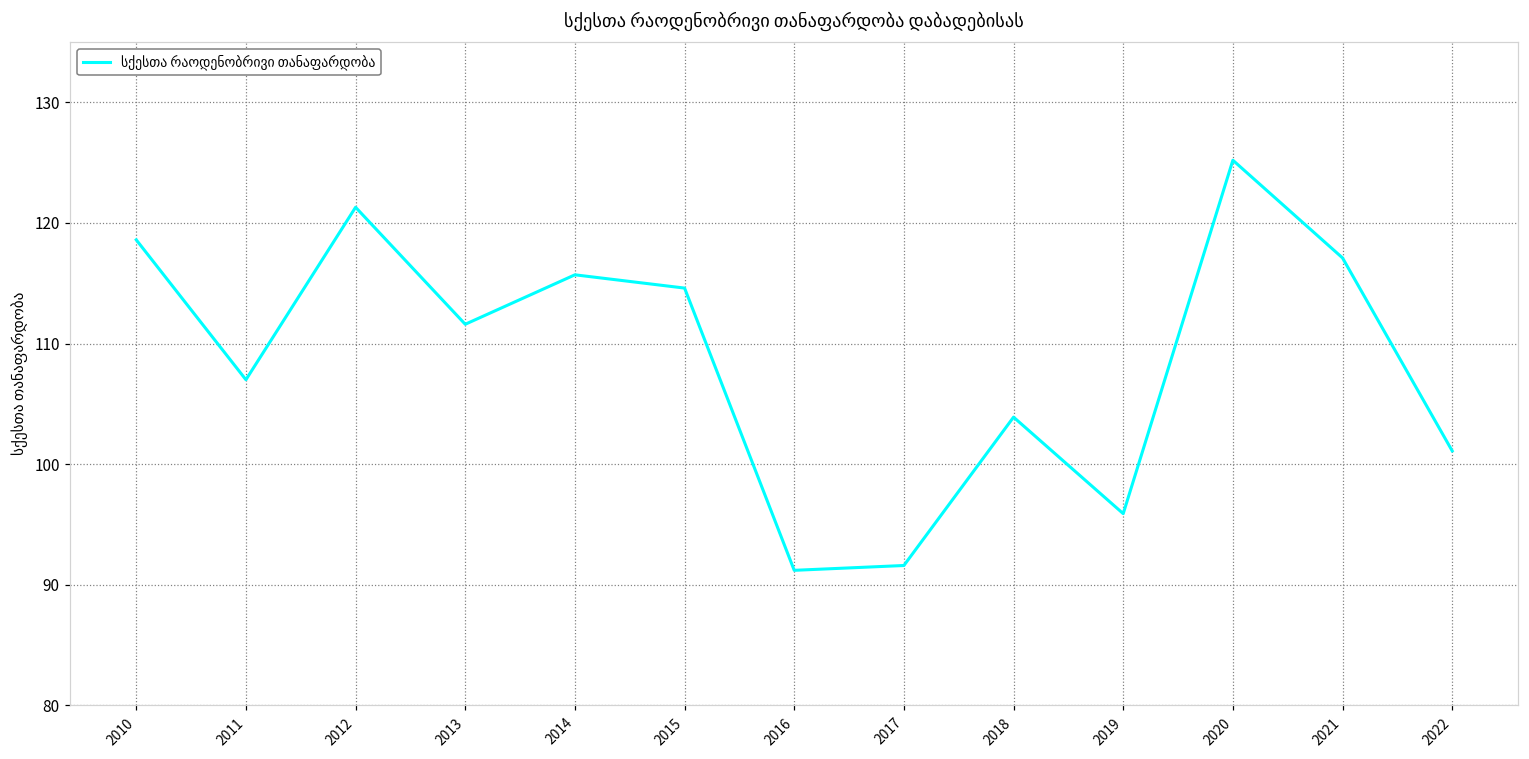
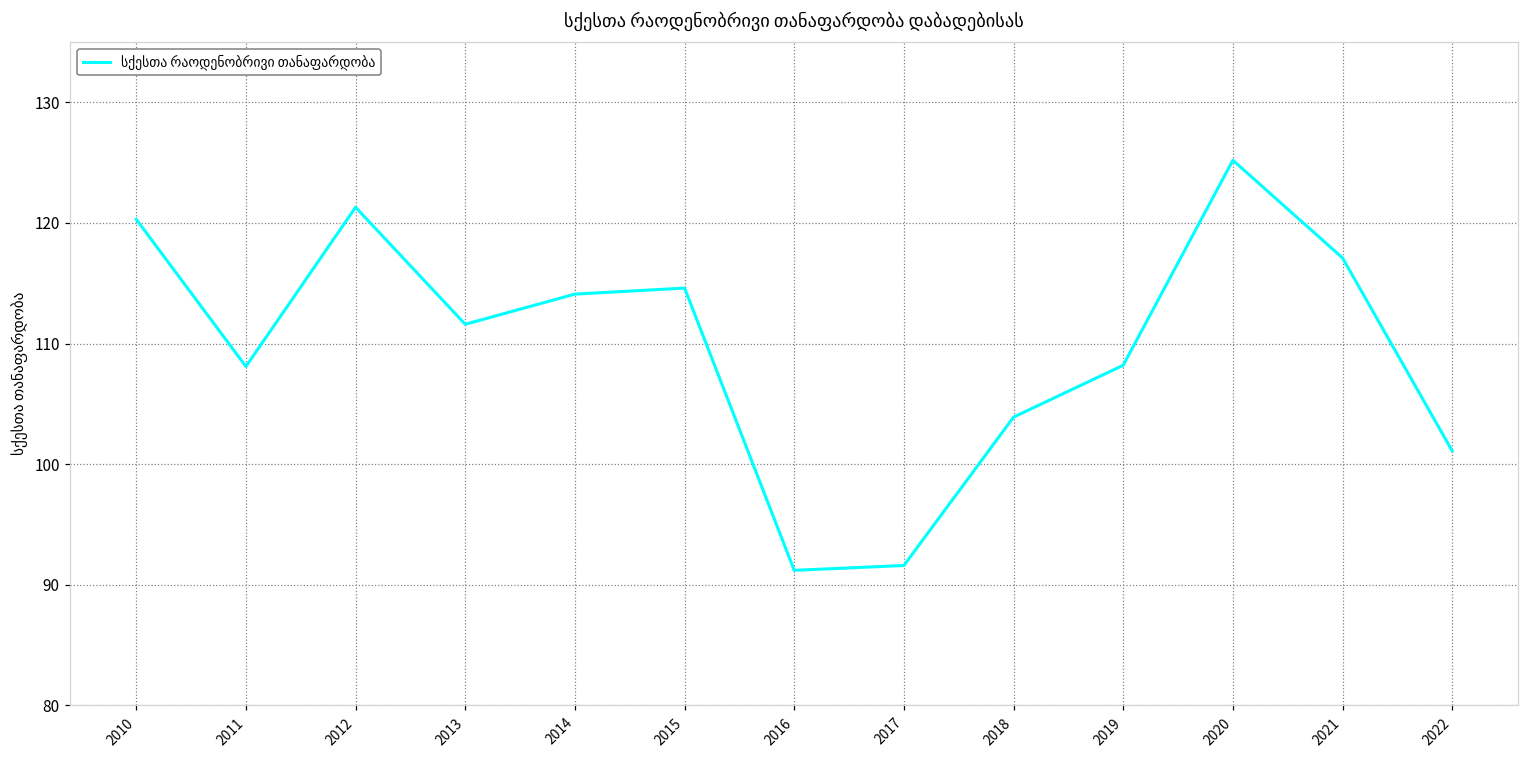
2010: 118.6 -> 120.3
2011: 107.0 -> 108.1
2014: 115.7 -> 114.1
2019: 95.9 -> 108.2
